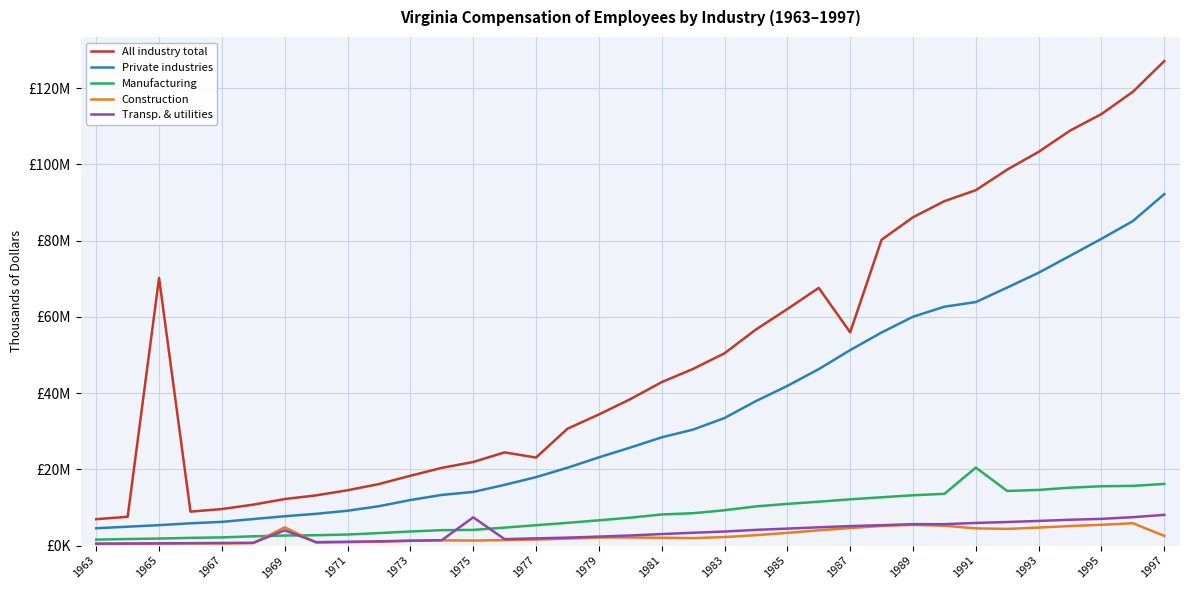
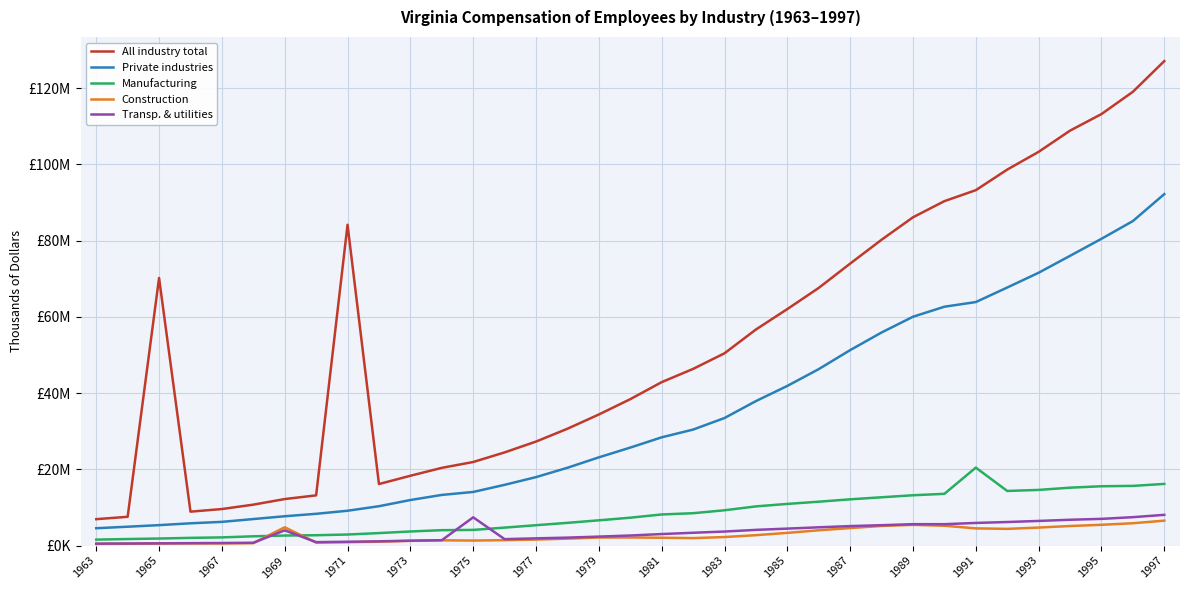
All industry total, 1971: £15000000 -> £84000000
All industry total, 1977: £23000000 -> £27000000
All industry total, 1987: £56000000 -> £74000000
Construction, 1997: £3000000 -> £7000000
